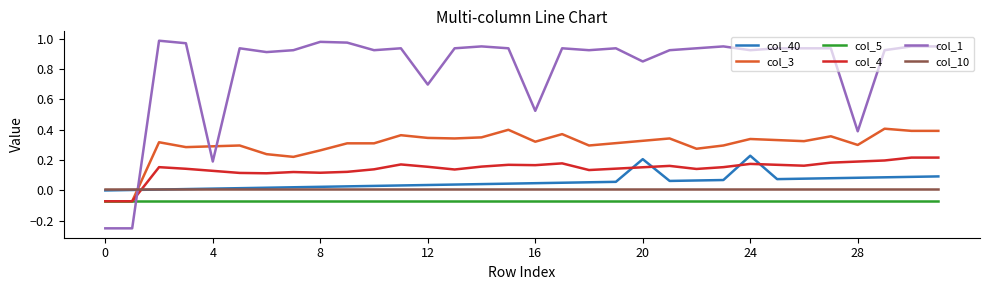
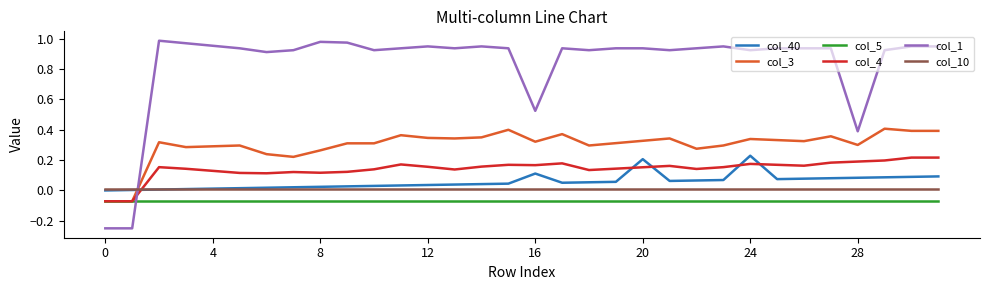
col_1, 4: 0.19 -> 0.95
col_1, 12: 0.70 -> 0.95
col_40, 16: 0.05 -> 0.11
col_1, 20: 0.85 -> 0.94
